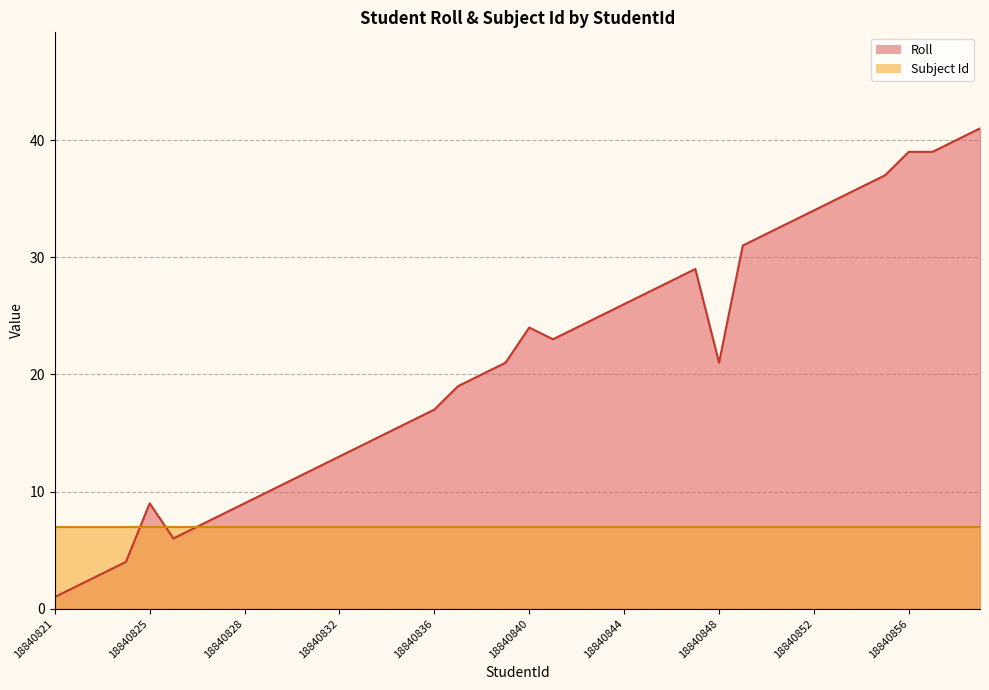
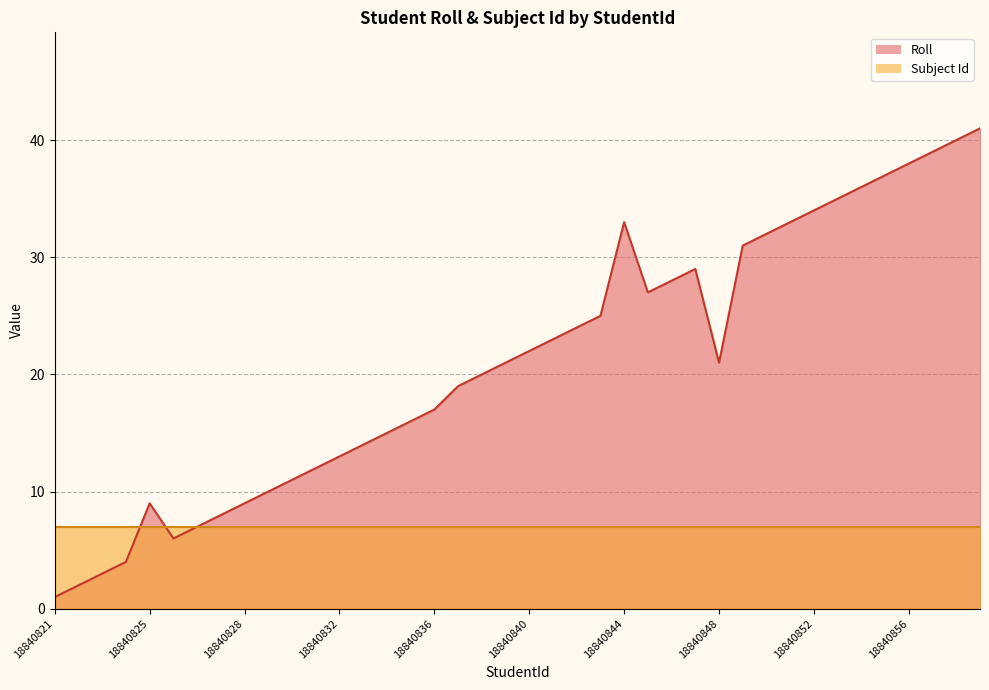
Roll, 18840840: 24 -> 22
Roll, 18840844: 26 -> 33
Roll, 18840856: 39 -> 38
